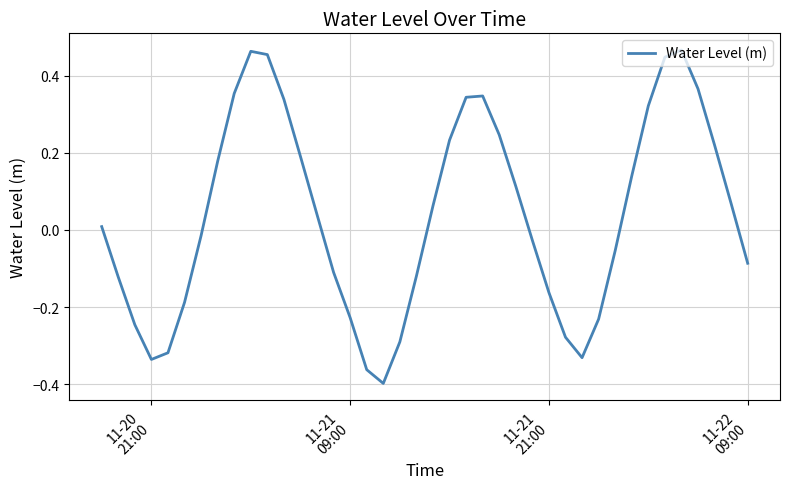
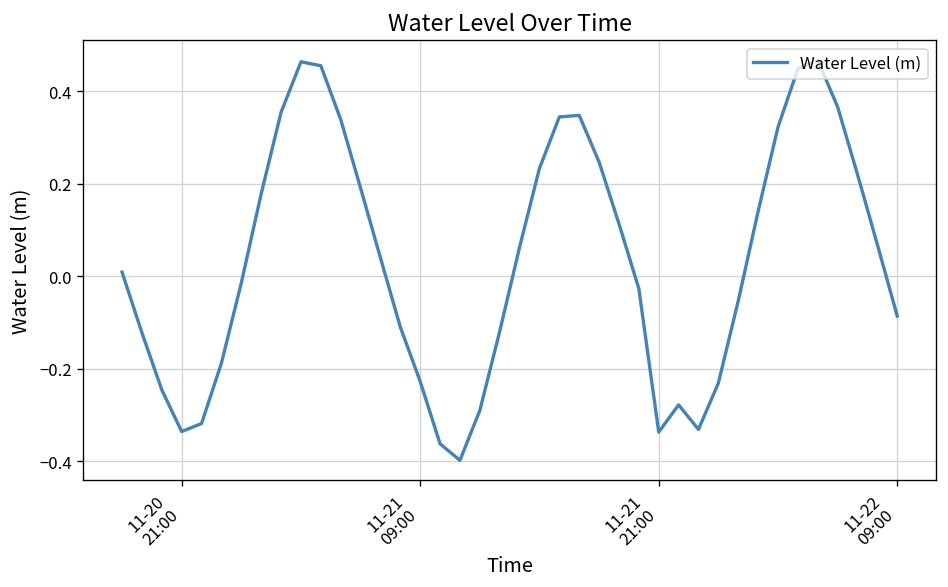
11-21 21:00: -0.16 -> -0.34
